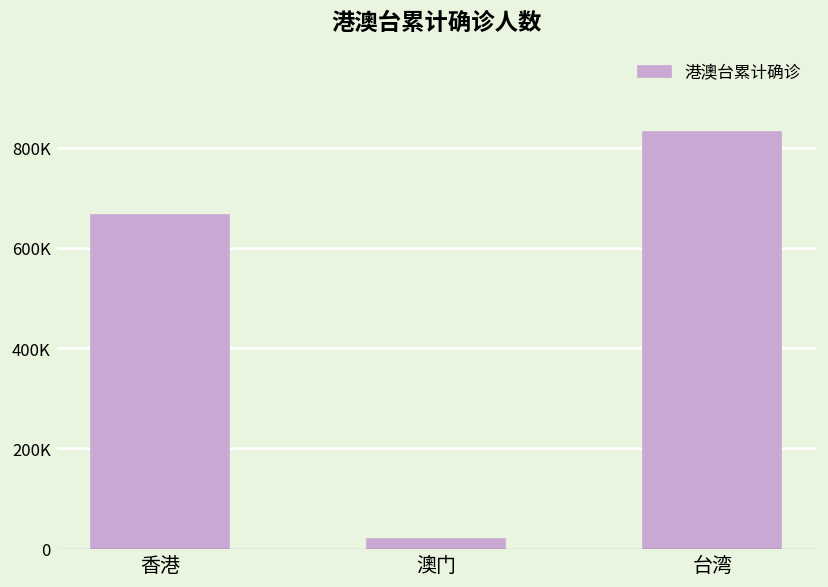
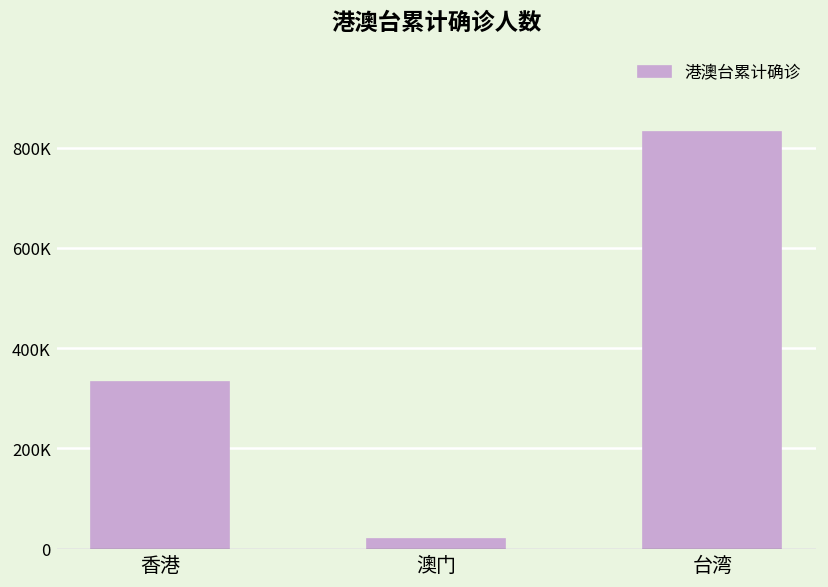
香港: 670000 -> 330000
